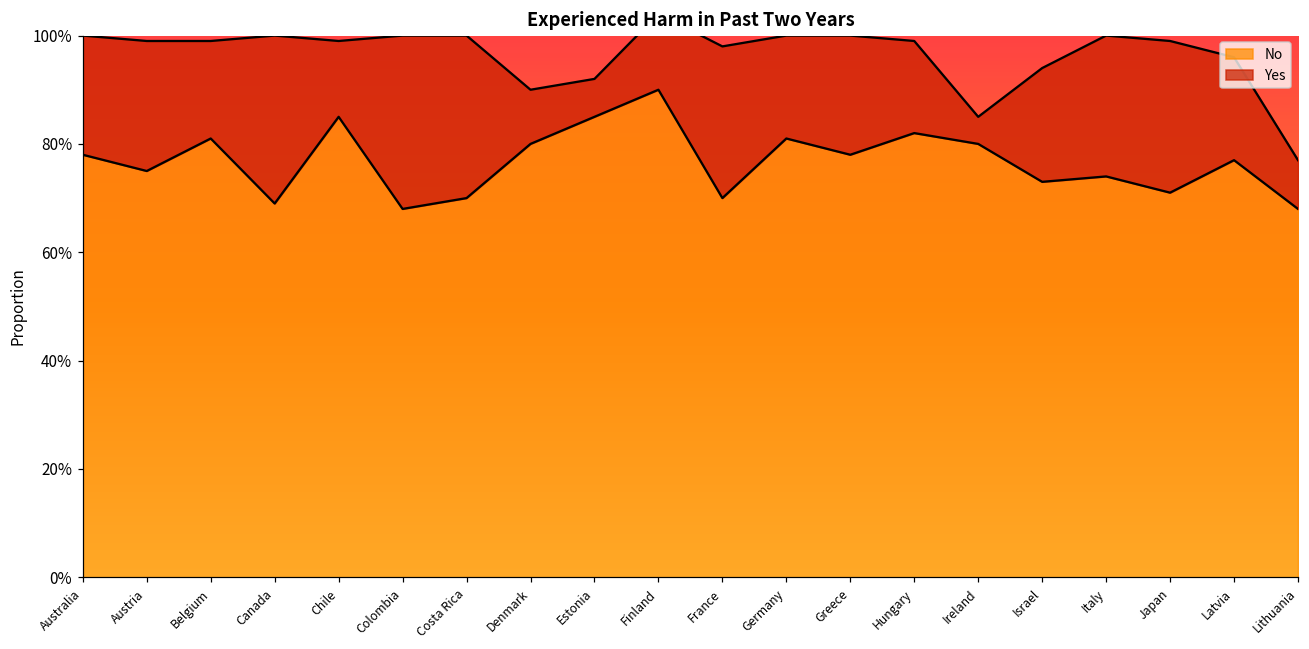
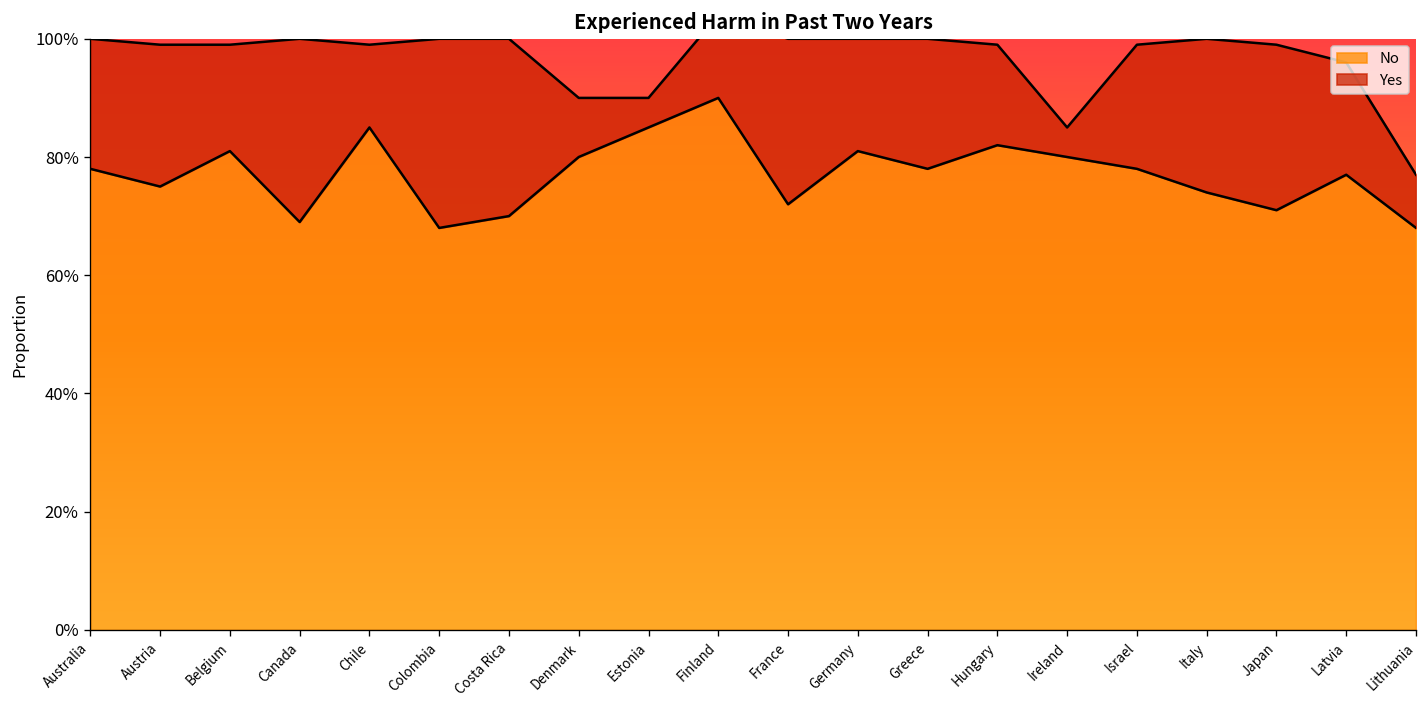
Yes, Estonia: 7% -> 5%
No, France: 70% -> 72%
No, Israel: 73% -> 78%
